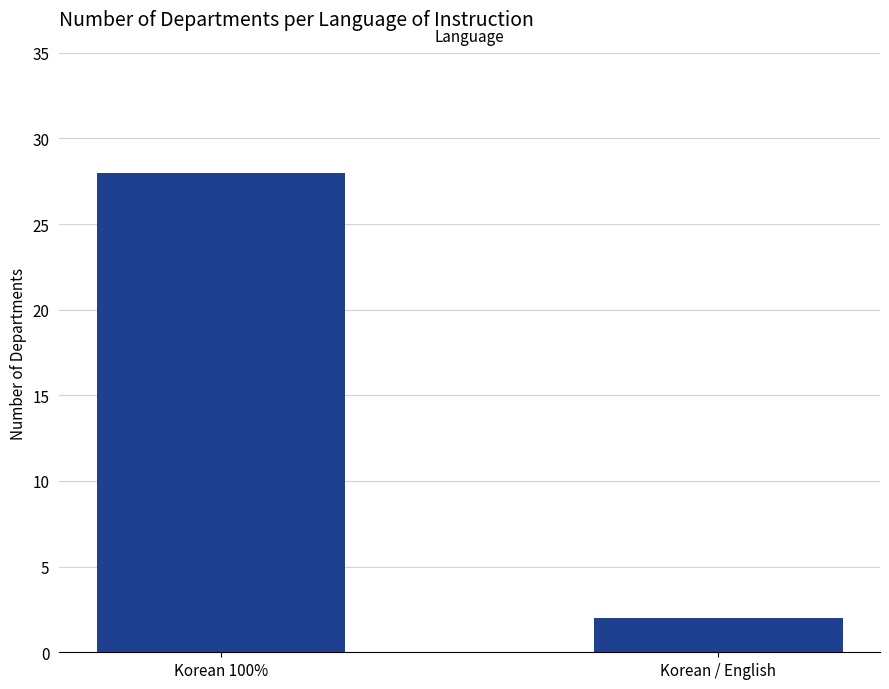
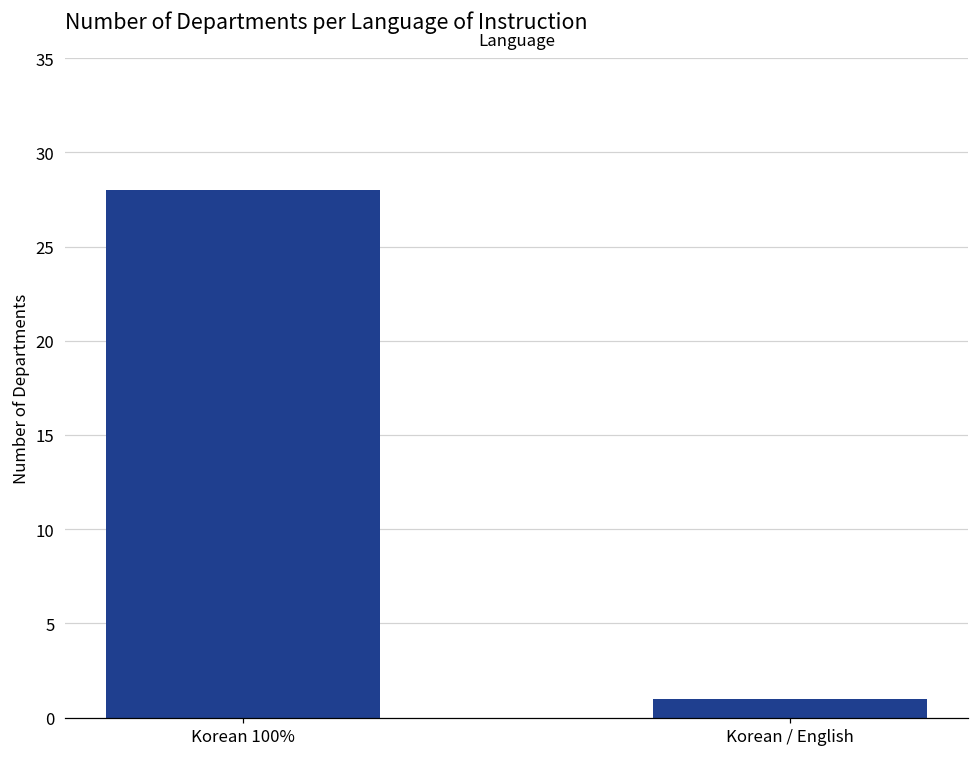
Korean / English: 2 -> 1
